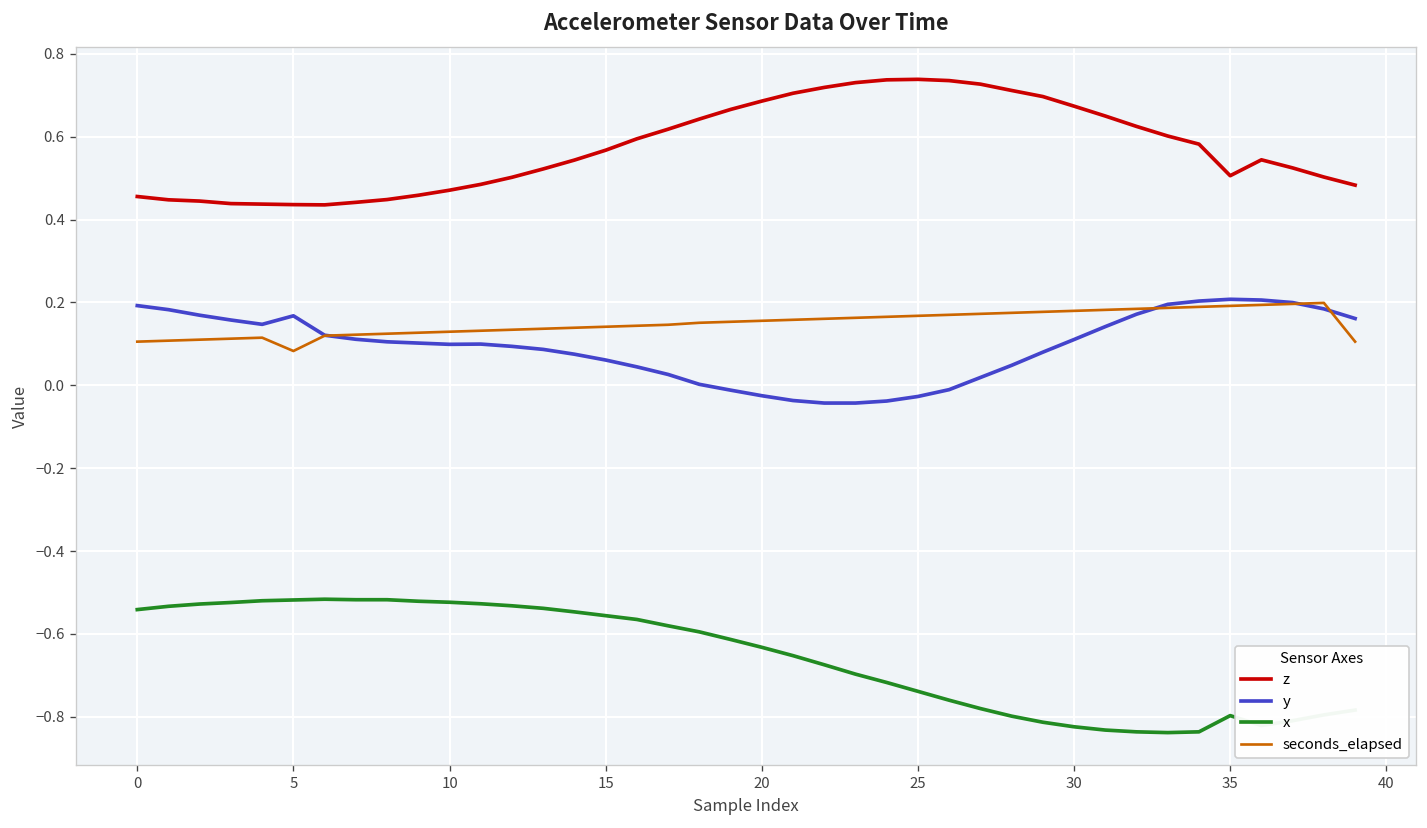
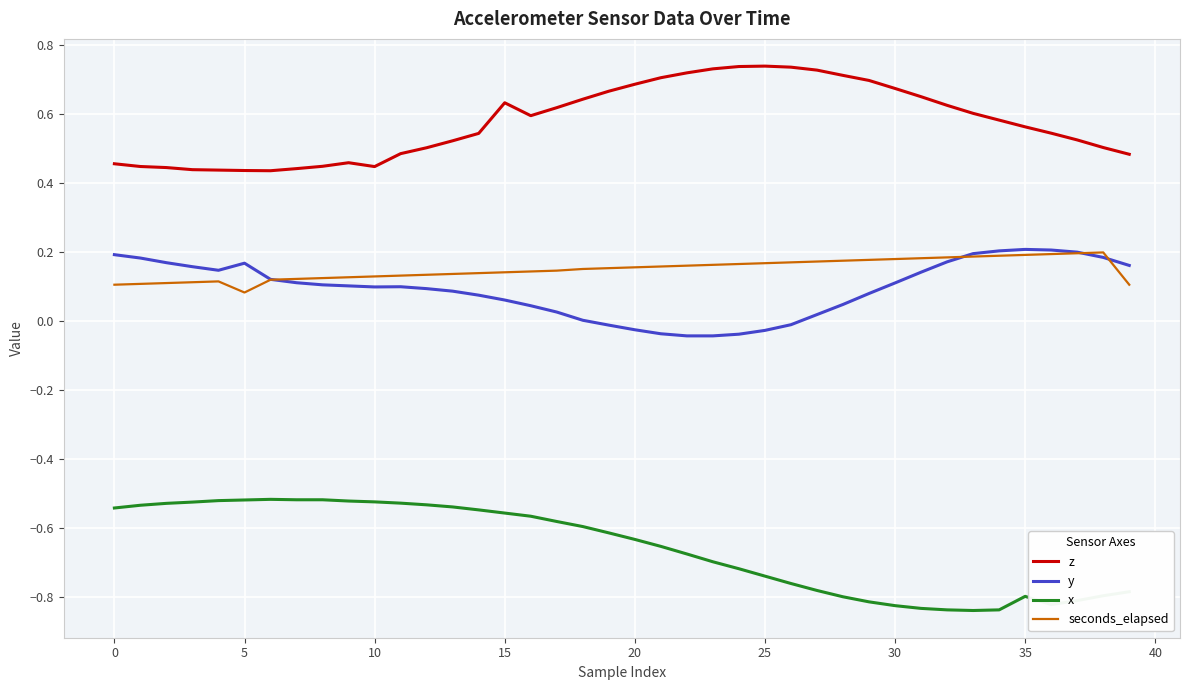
z, 10: 0.47 -> 0.45
z, 15: 0.57 -> 0.63
z, 35: 0.51 -> 0.56
